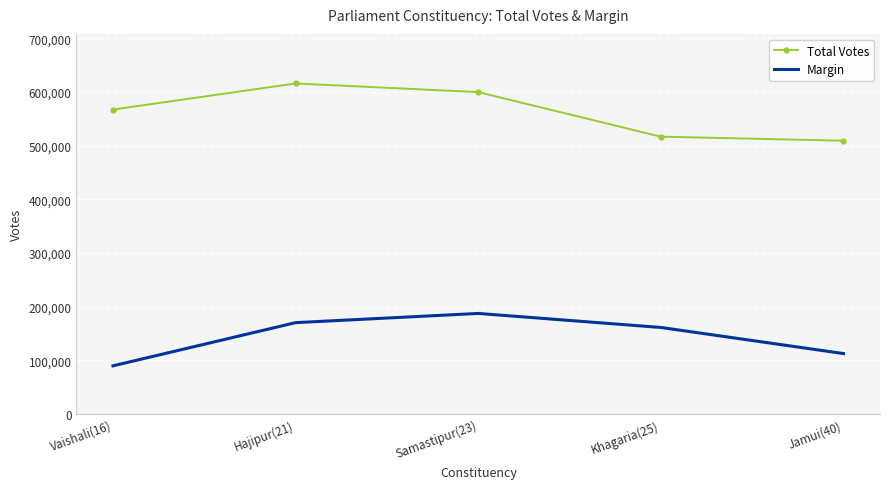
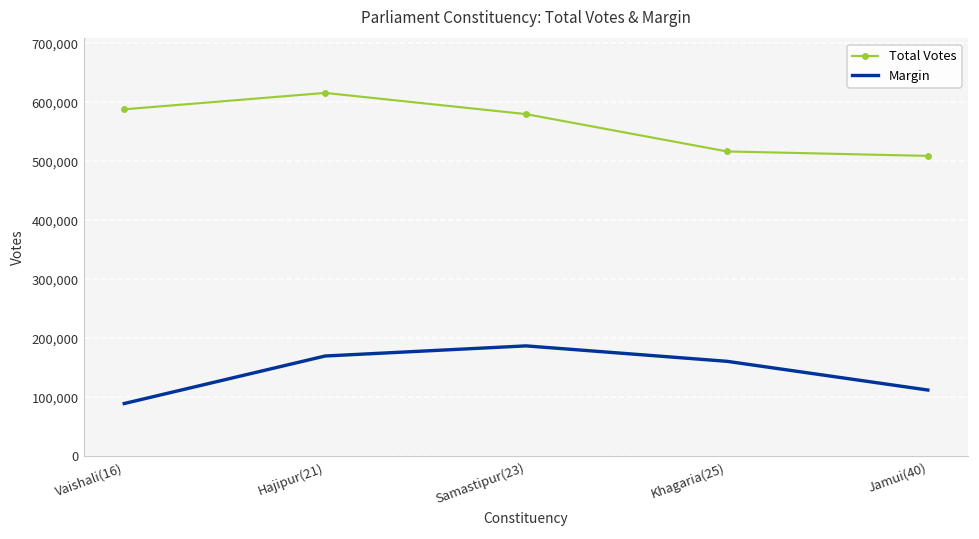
Total Votes, Vaishali(16): 570,000 -> 590,000
Total Votes, Samastipur(23): 600,000 -> 580,000
